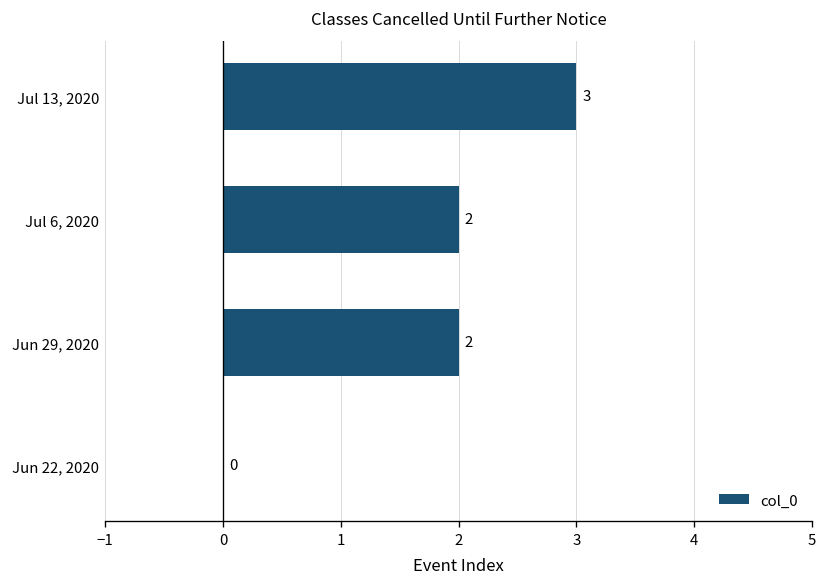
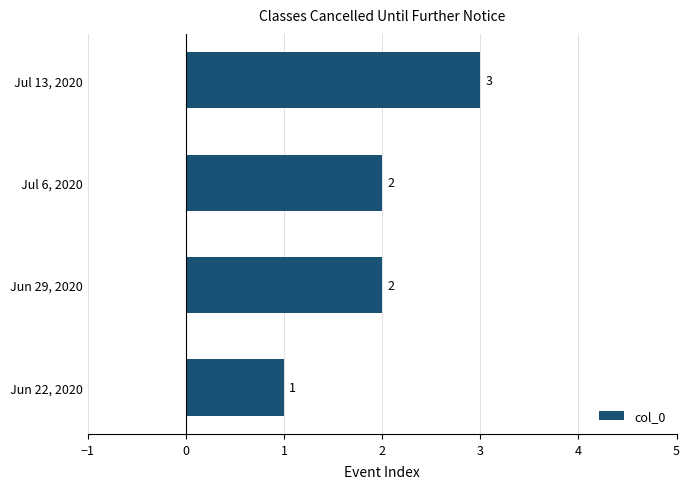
Jun 22, 2020: 0 -> 1
